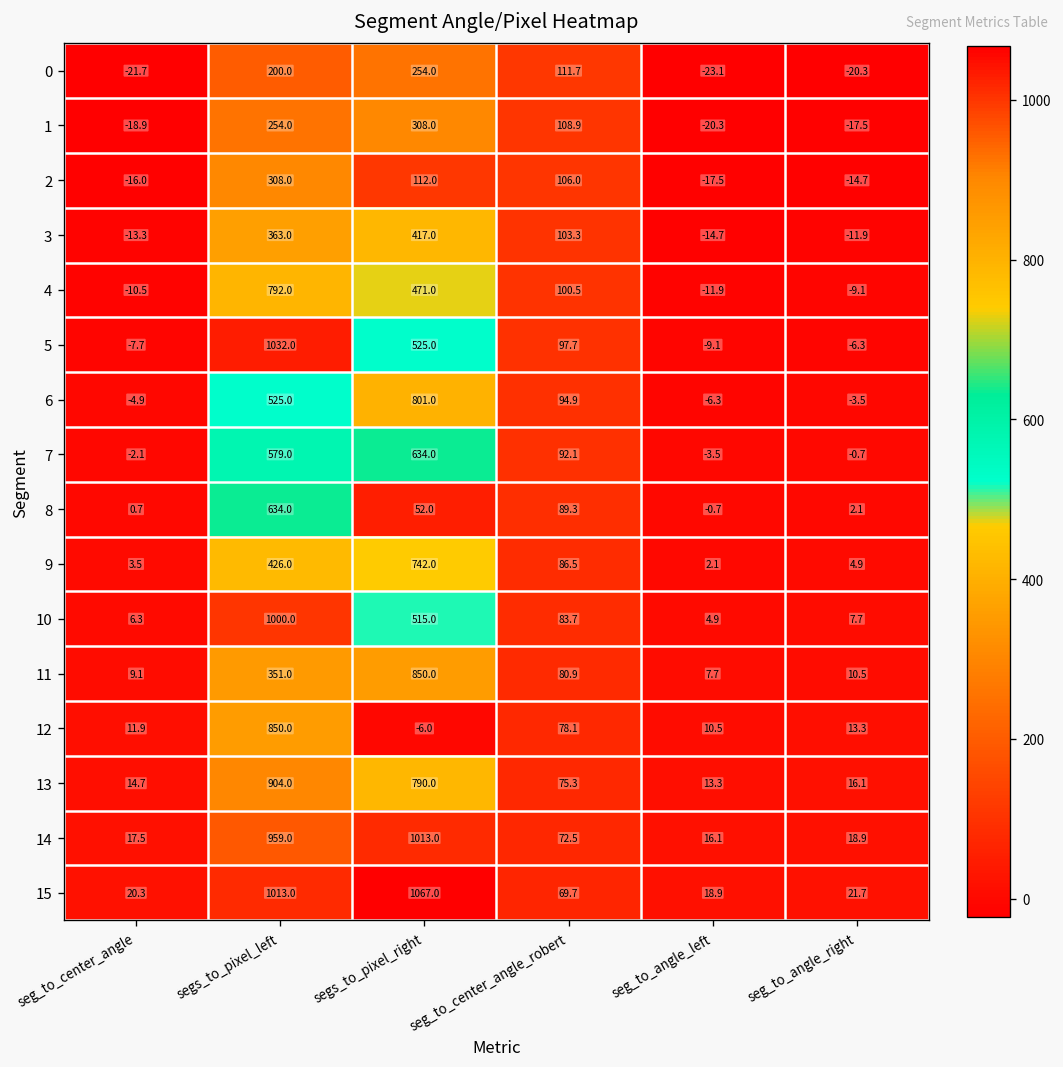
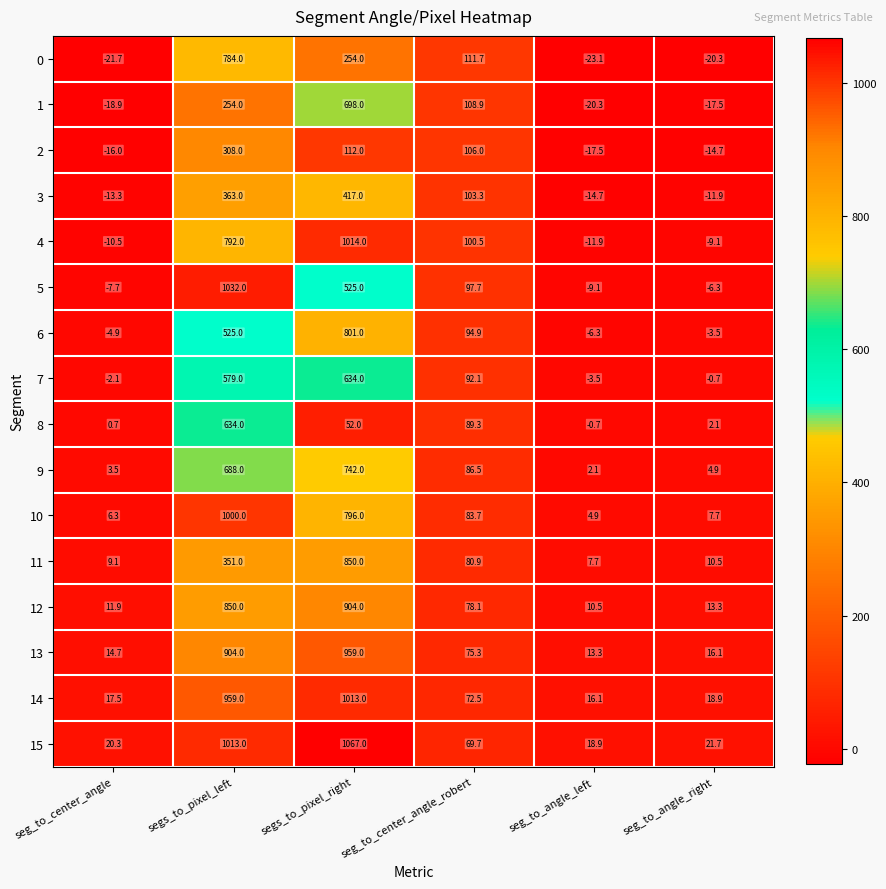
0, segs_to_pixel_left: 200.0 -> 784.0
1, segs_to_pixel_right: 308.0 -> 698.0
4, segs_to_pixel_right: 471.0 -> 1014.0
9, segs_to_pixel_left: 426.0 -> 688.0
10, segs_to_pixel_right: 515.0 -> 796.0
12, segs_to_pixel_right: -6.0 -> 904.0
13, segs_to_pixel_right: 790.0 -> 959.0
